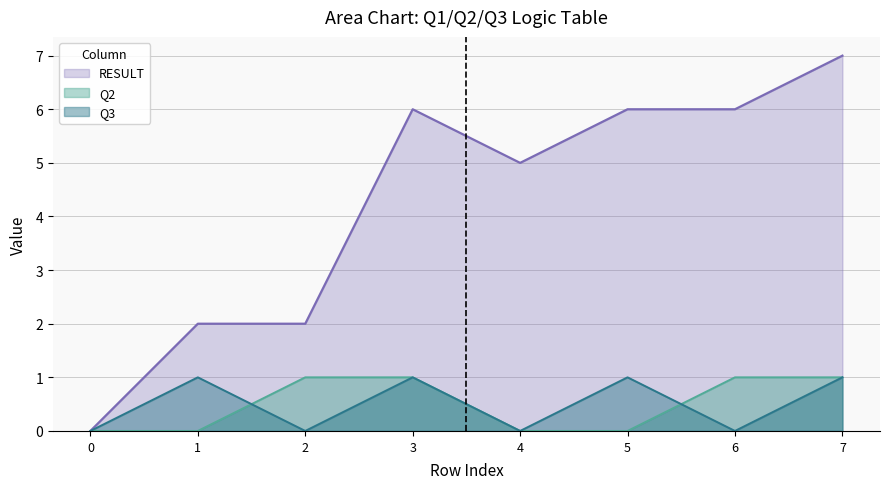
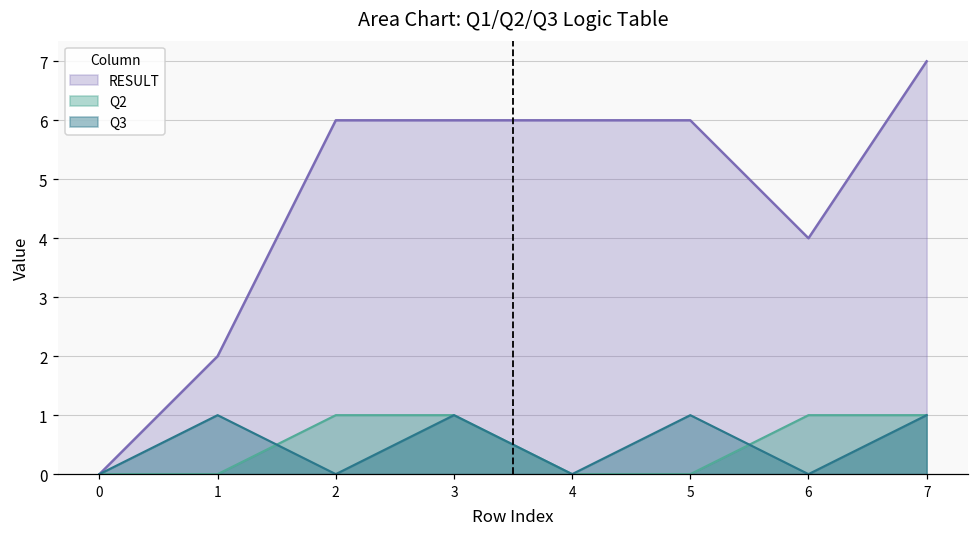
RESULT, 2: 2 -> 6
RESULT, 4: 5 -> 6
RESULT, 6: 6 -> 4
